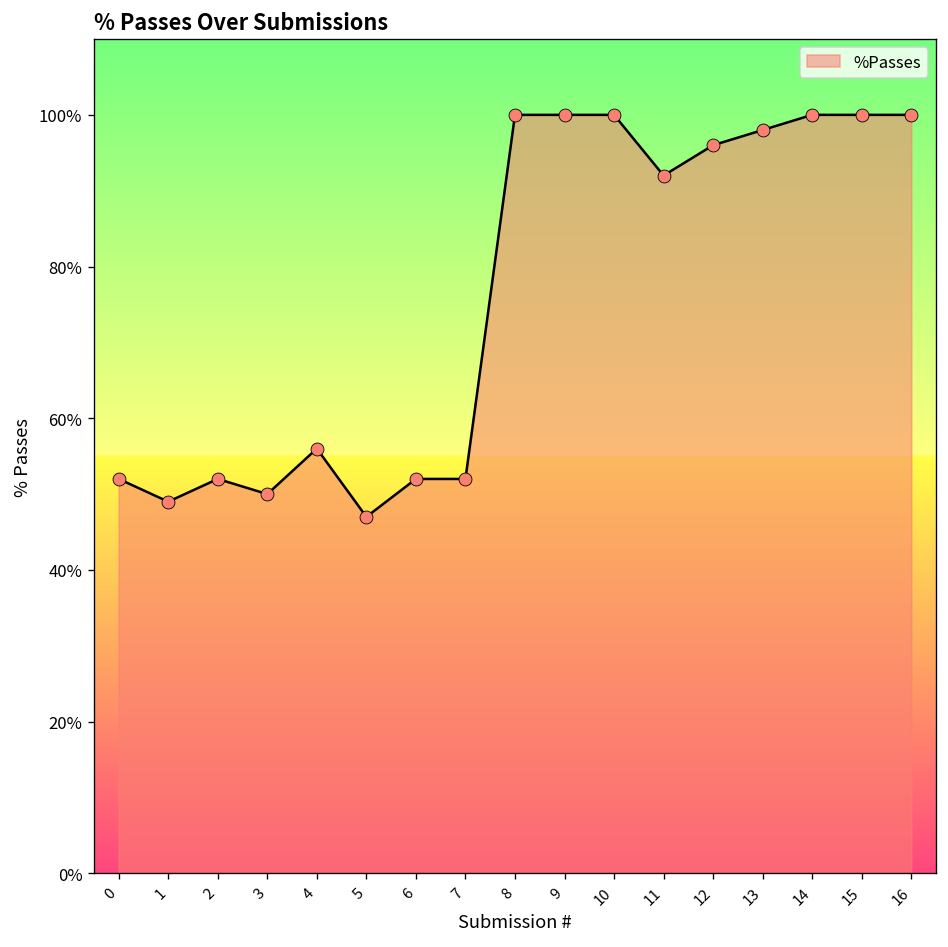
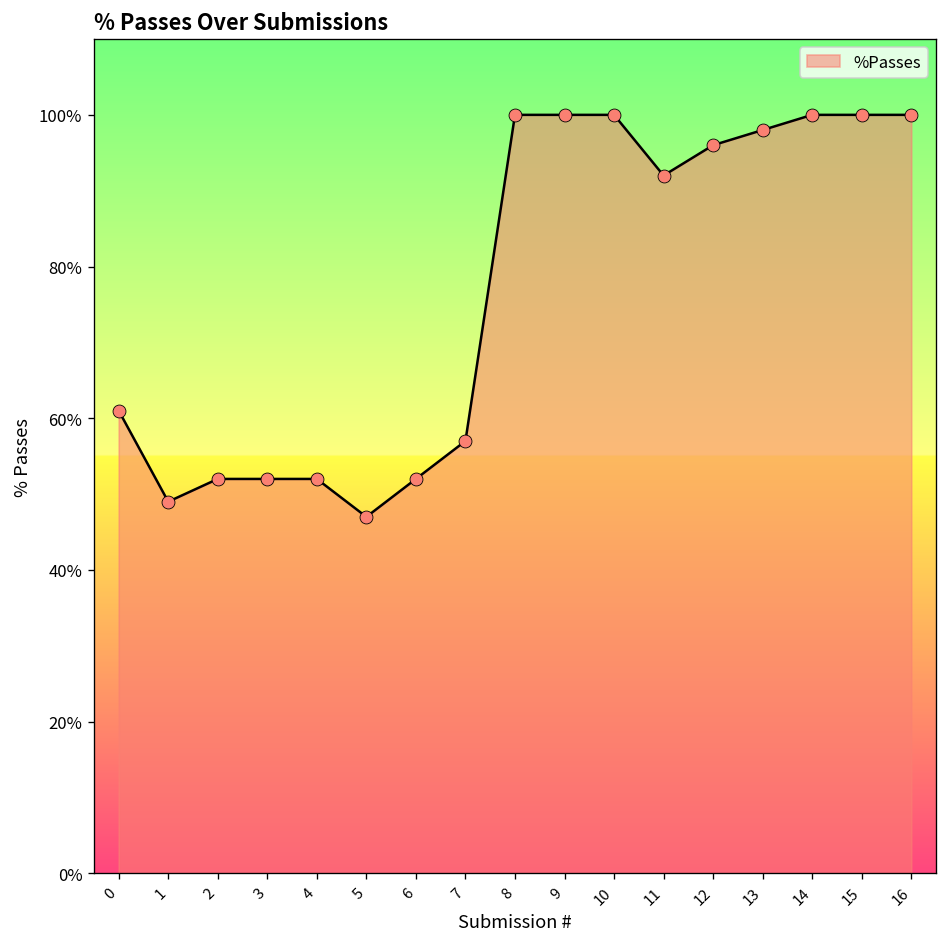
0: 52% -> 61%
3: 50% -> 52%
4: 56% -> 52%
7: 52% -> 57%
